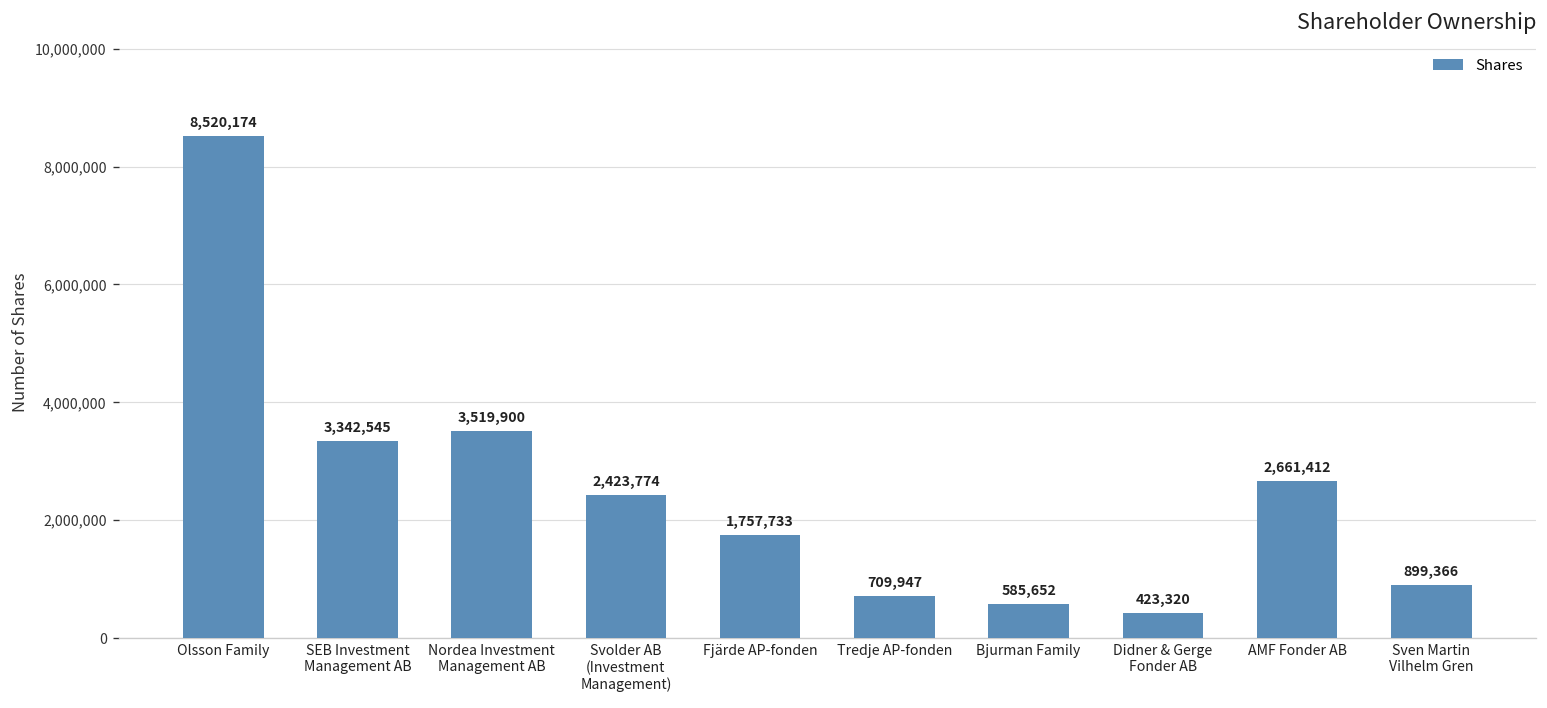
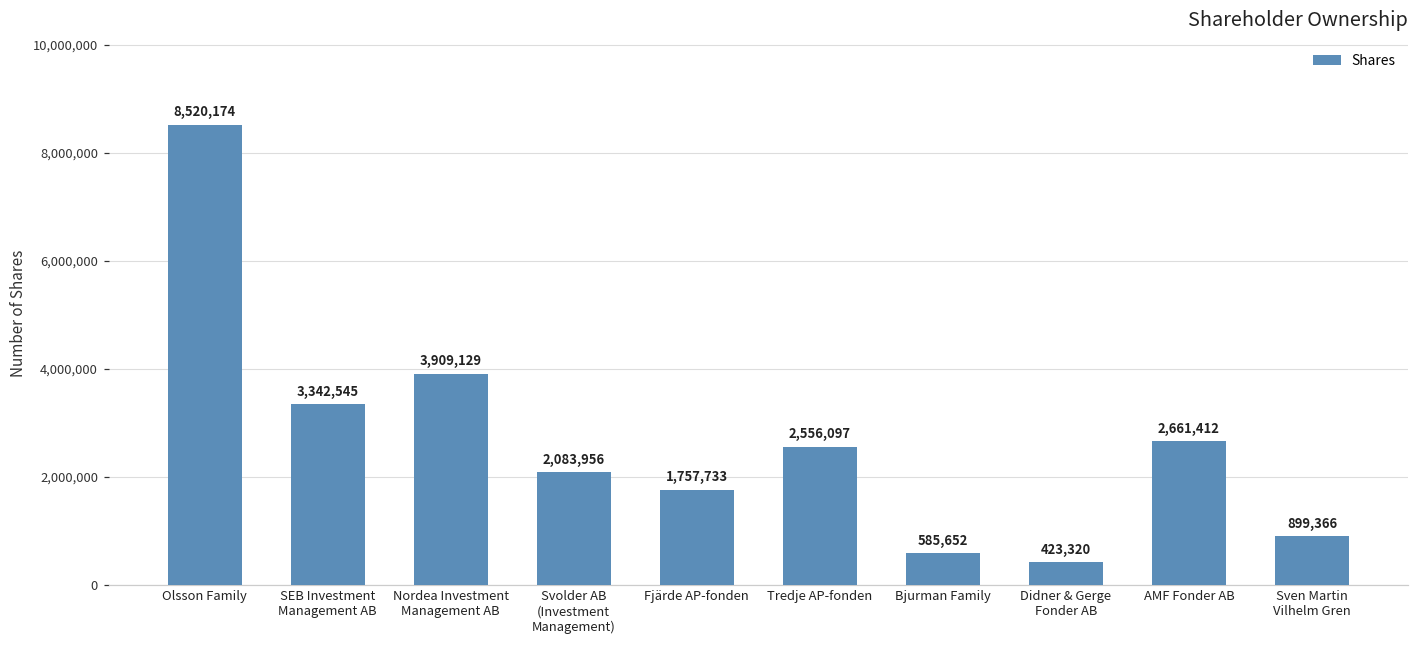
Nordea Investment Management AB: 3,519,900 -> 3,909,129
Svolder AB (Investment Management): 2,423,774 -> 2,083,956
Tredje AP-fonden: 709,947 -> 2,556,097
